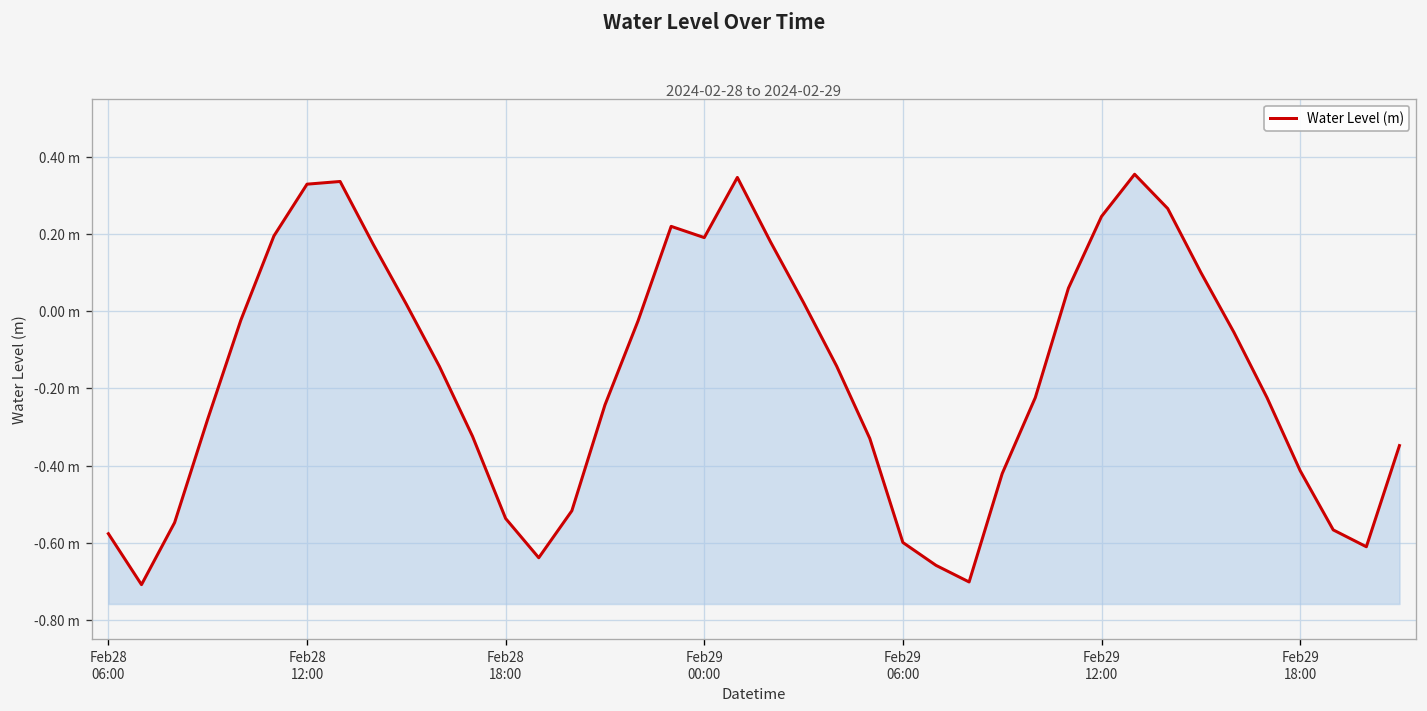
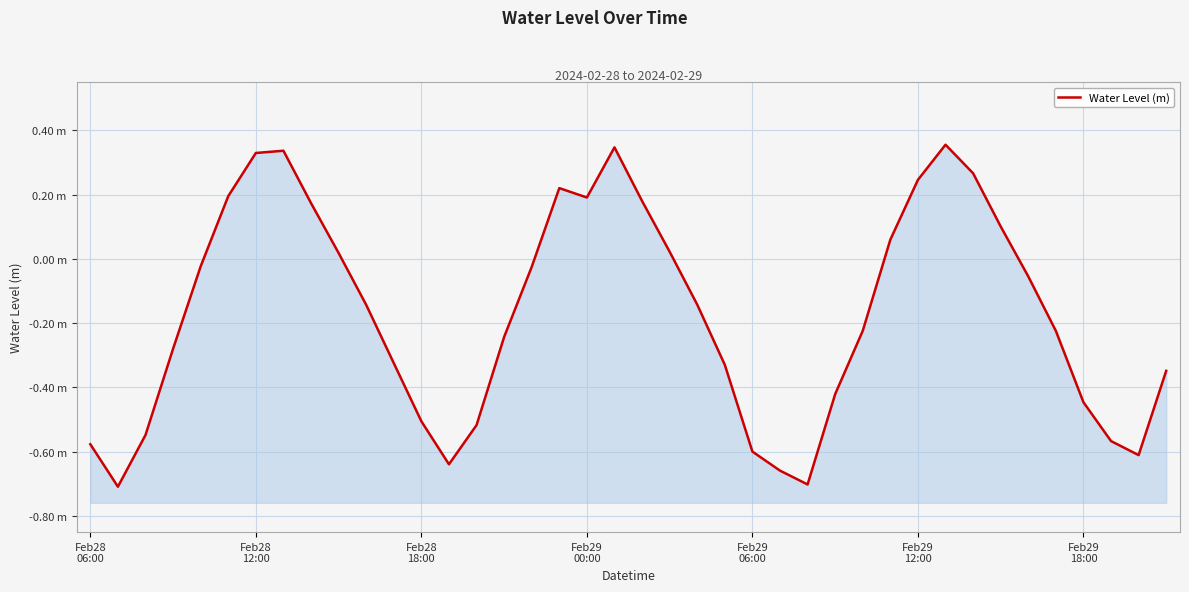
Feb28 18:00: -0.54 m -> -0.51 m
Feb29 18:00: -0.41 m -> -0.45 m
